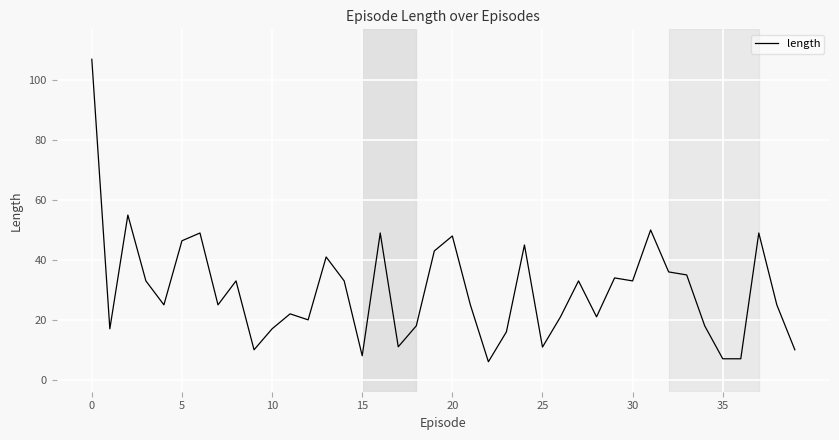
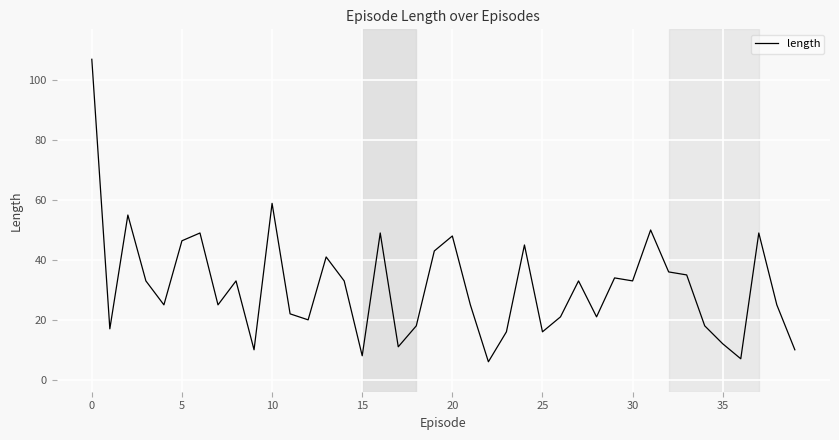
10: 17 -> 59
25: 11 -> 16
35: 7 -> 12
